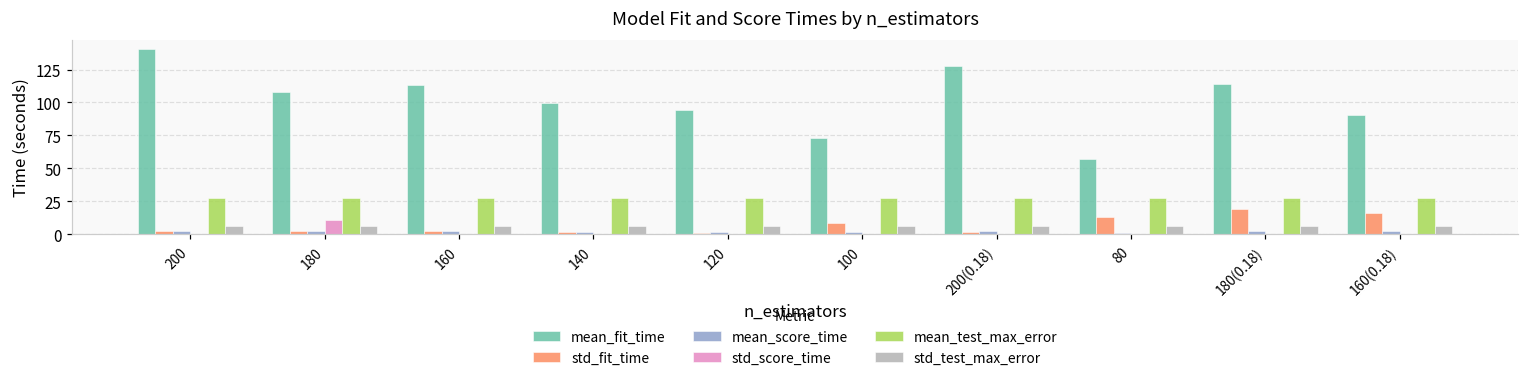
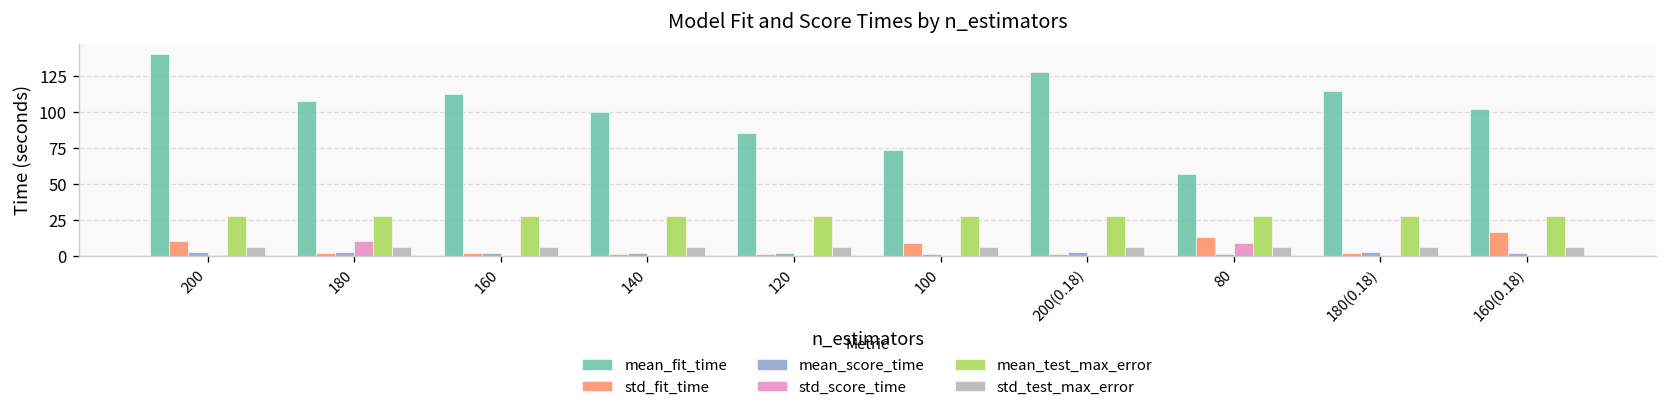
std_fit_time, 200: 3 -> 10
mean_fit_time, 120: 94 -> 85
std_score_time, 80: 0 -> 9
std_fit_time, 180(0.18): 19 -> 2
mean_fit_time, 160(0.18): 91 -> 102
